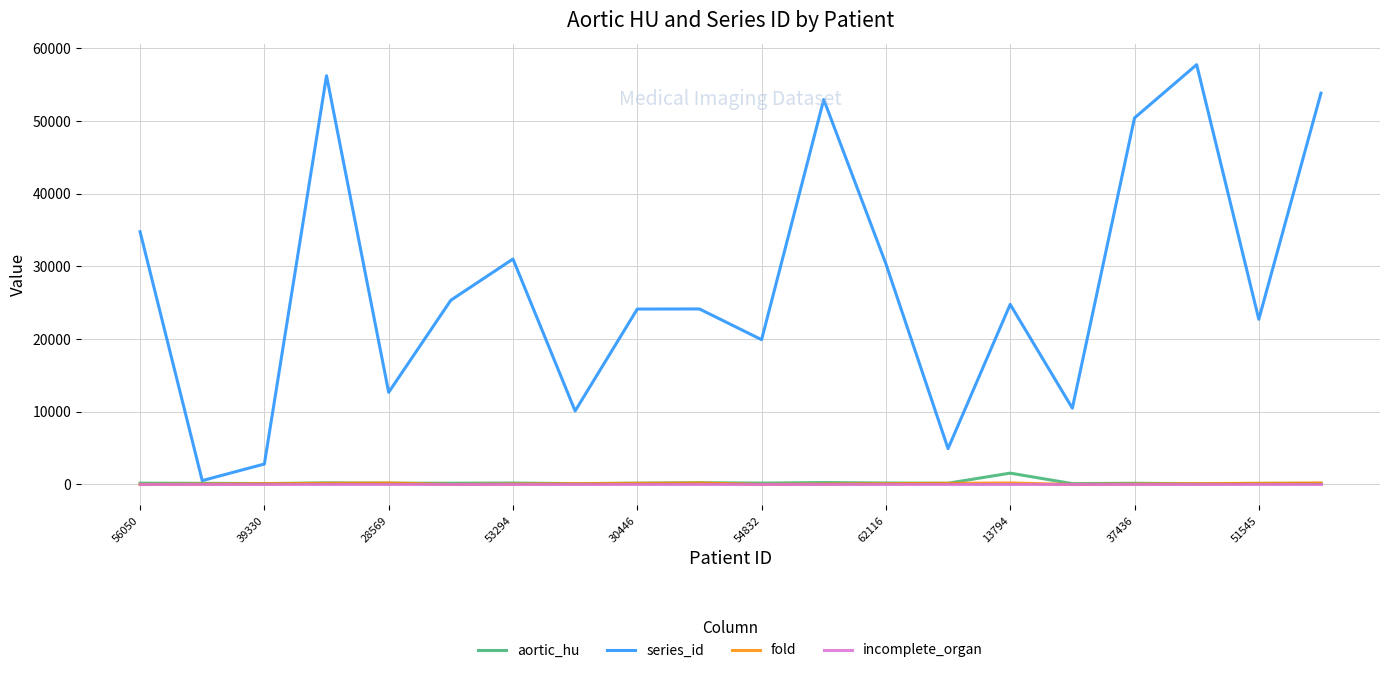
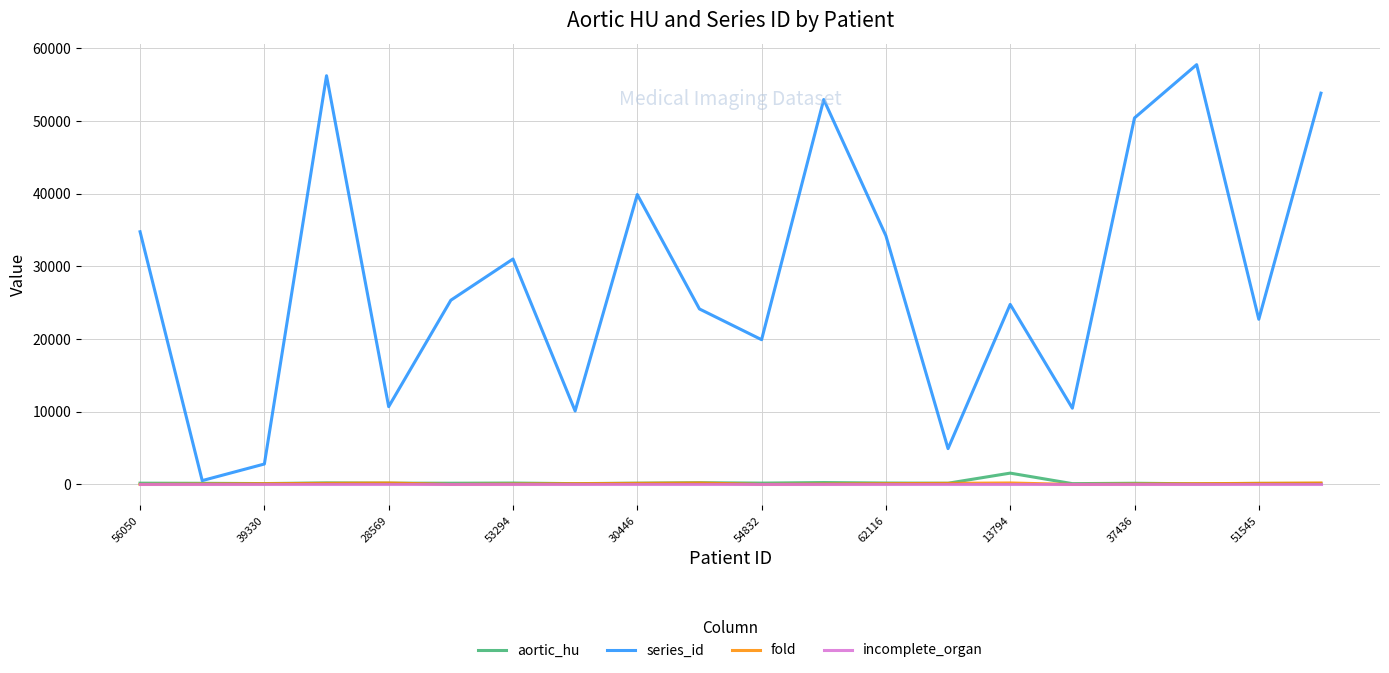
series_id, 28569: 13000 -> 11000
series_id, 30446: 24000 -> 40000
series_id, 62116: 30000 -> 34000
